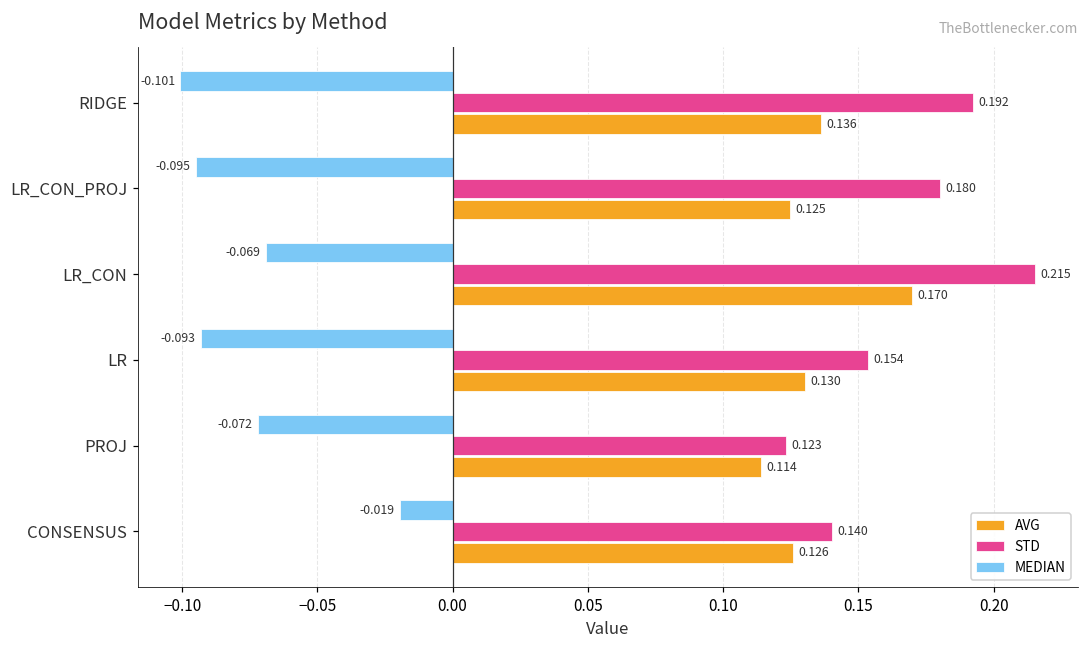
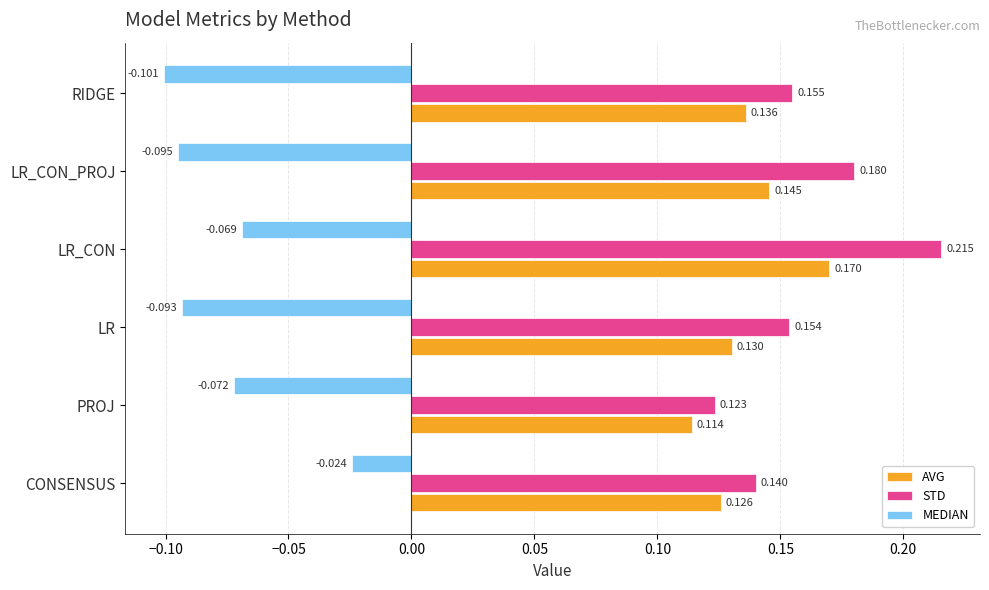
STD, RIDGE: 0.192 -> 0.155
AVG, LR_CON_PROJ: 0.125 -> 0.145
MEDIAN, CONSENSUS: -0.019 -> -0.024
